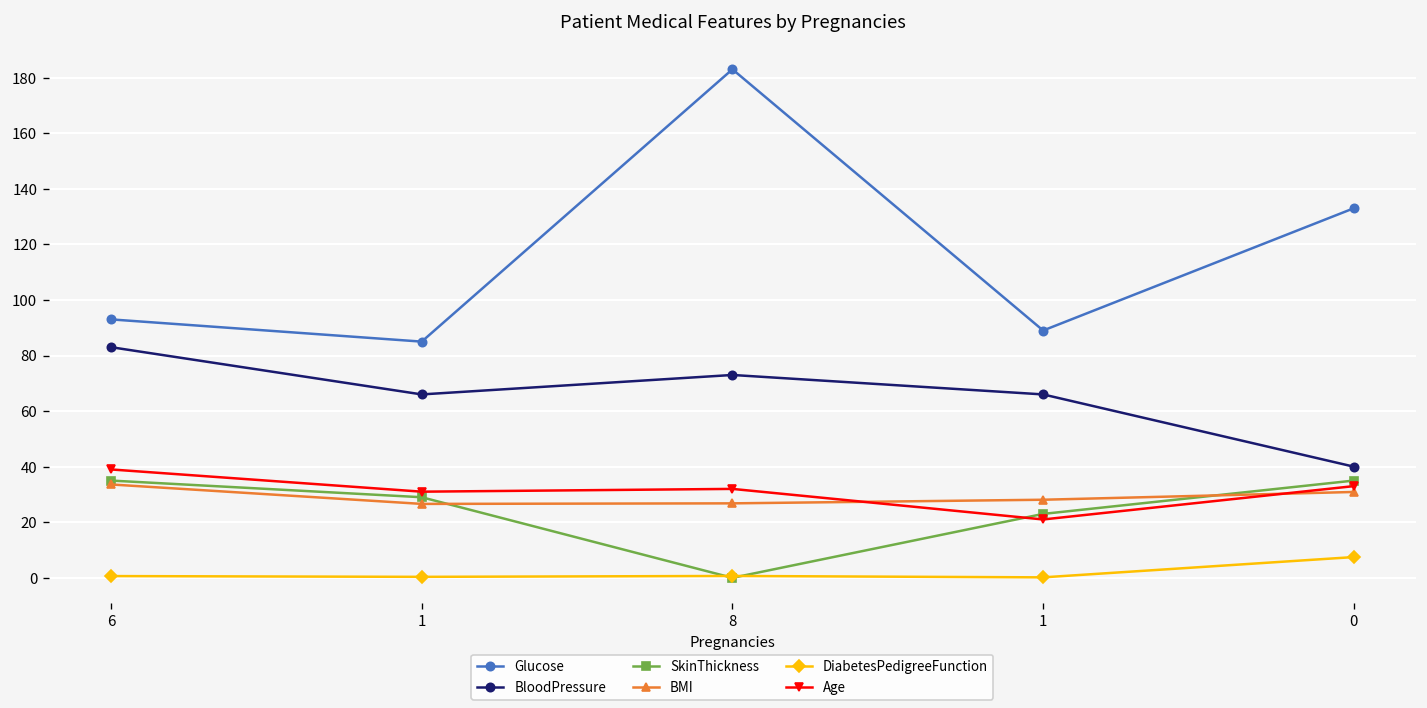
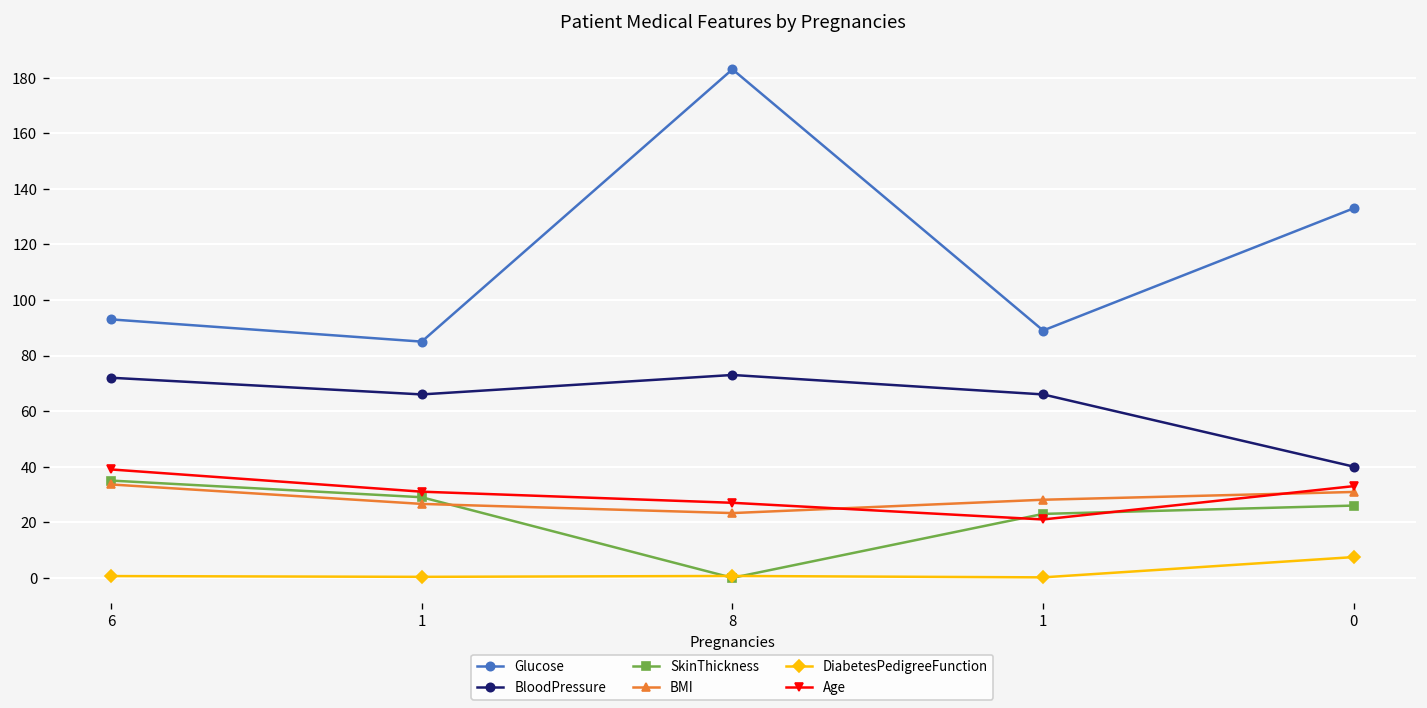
BloodPressure, 6: 83 -> 72
BMI, 8: 27 -> 23
Age, 8: 32 -> 27
SkinThickness, 0: 35 -> 26
